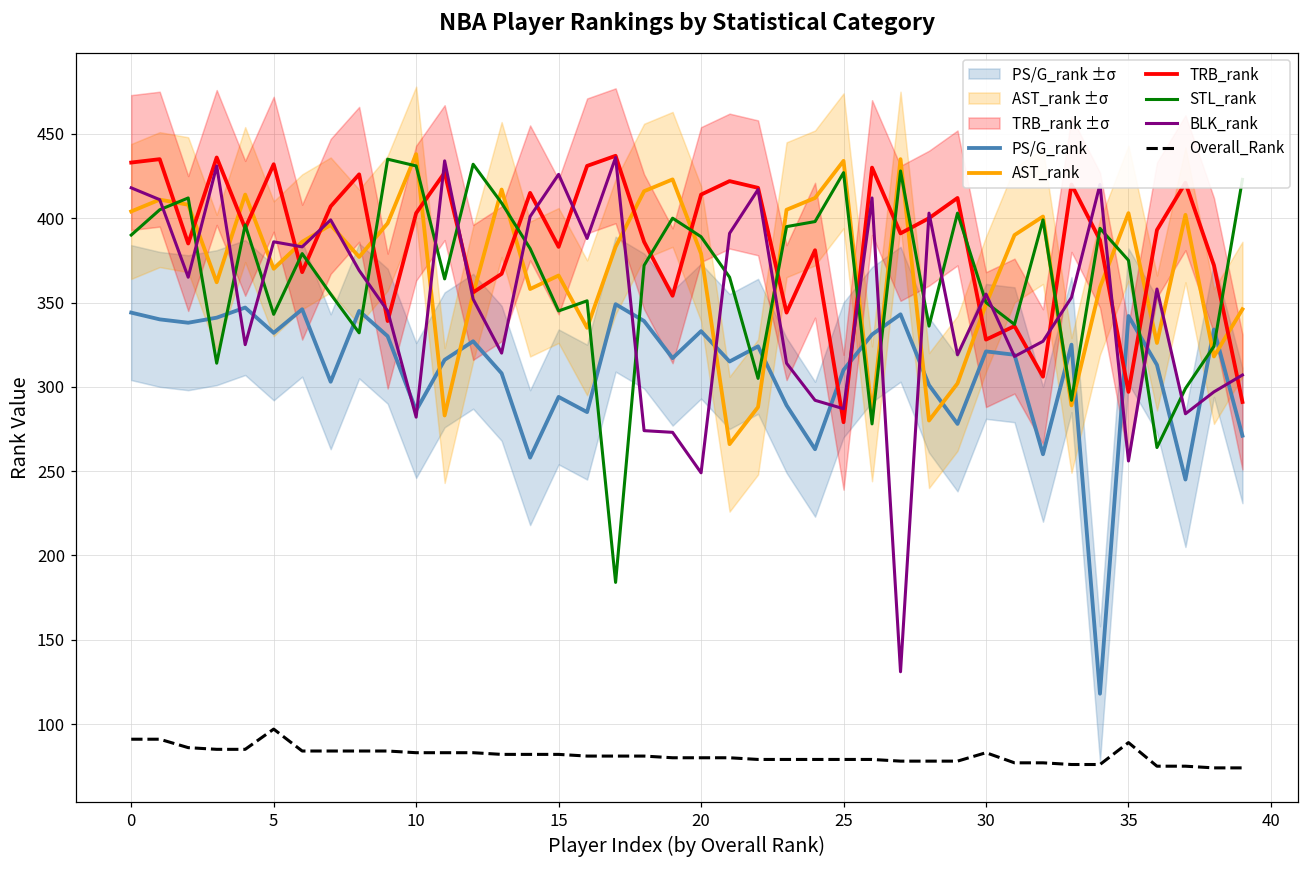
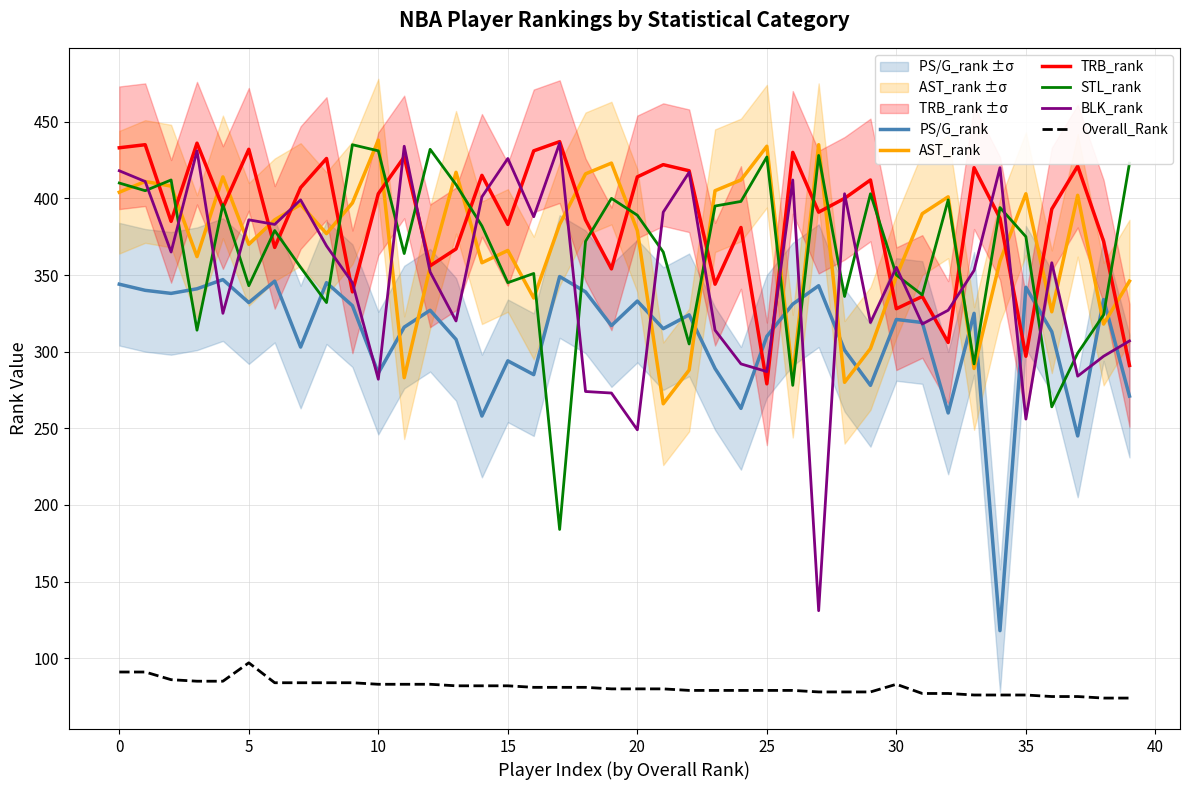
STL_rank, 0: 390 -> 410
Overall_Rank, 35: 89 -> 76
